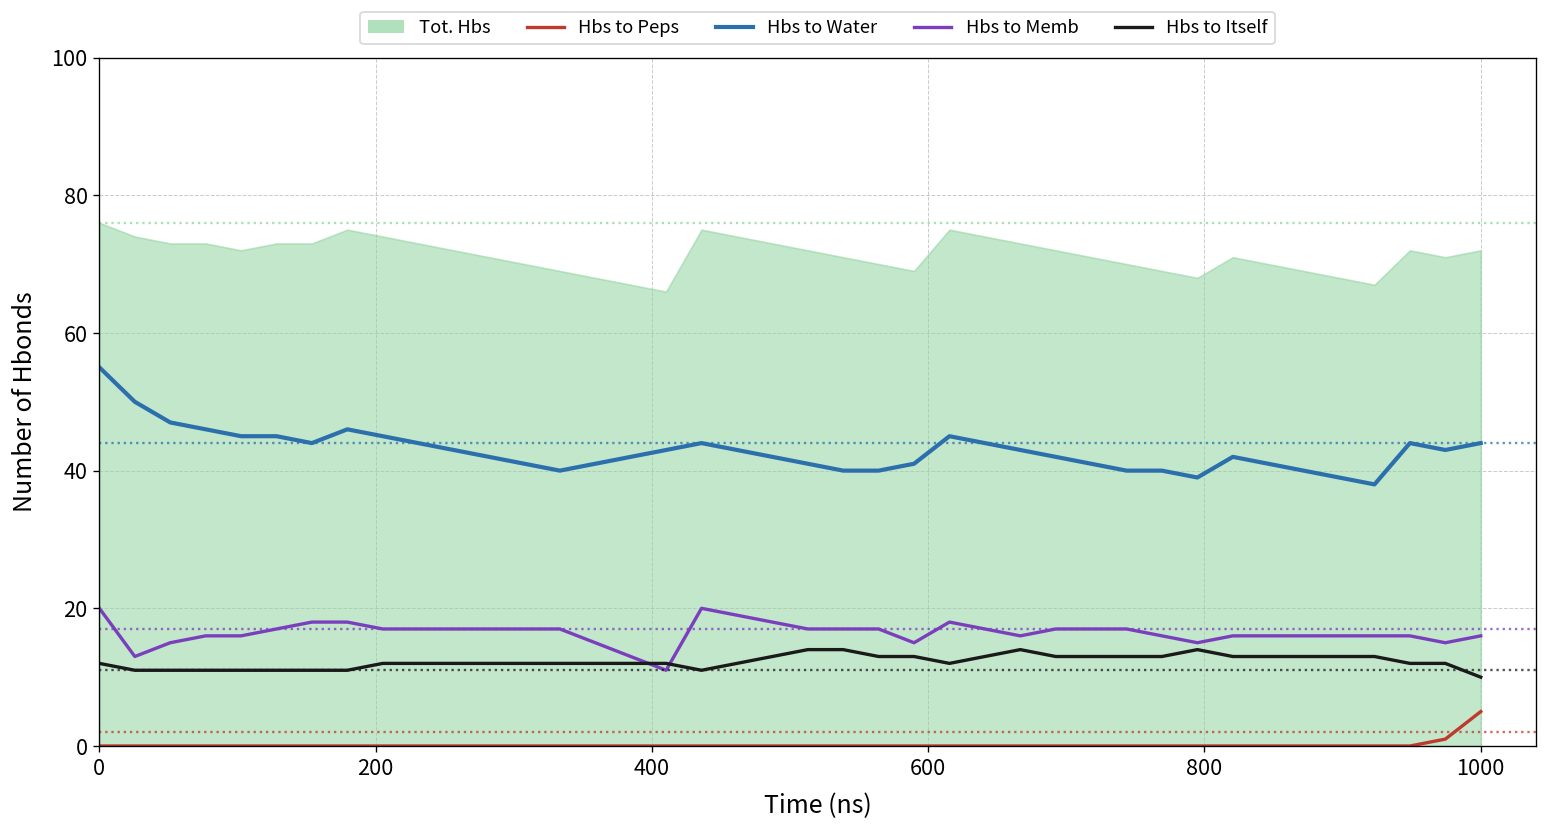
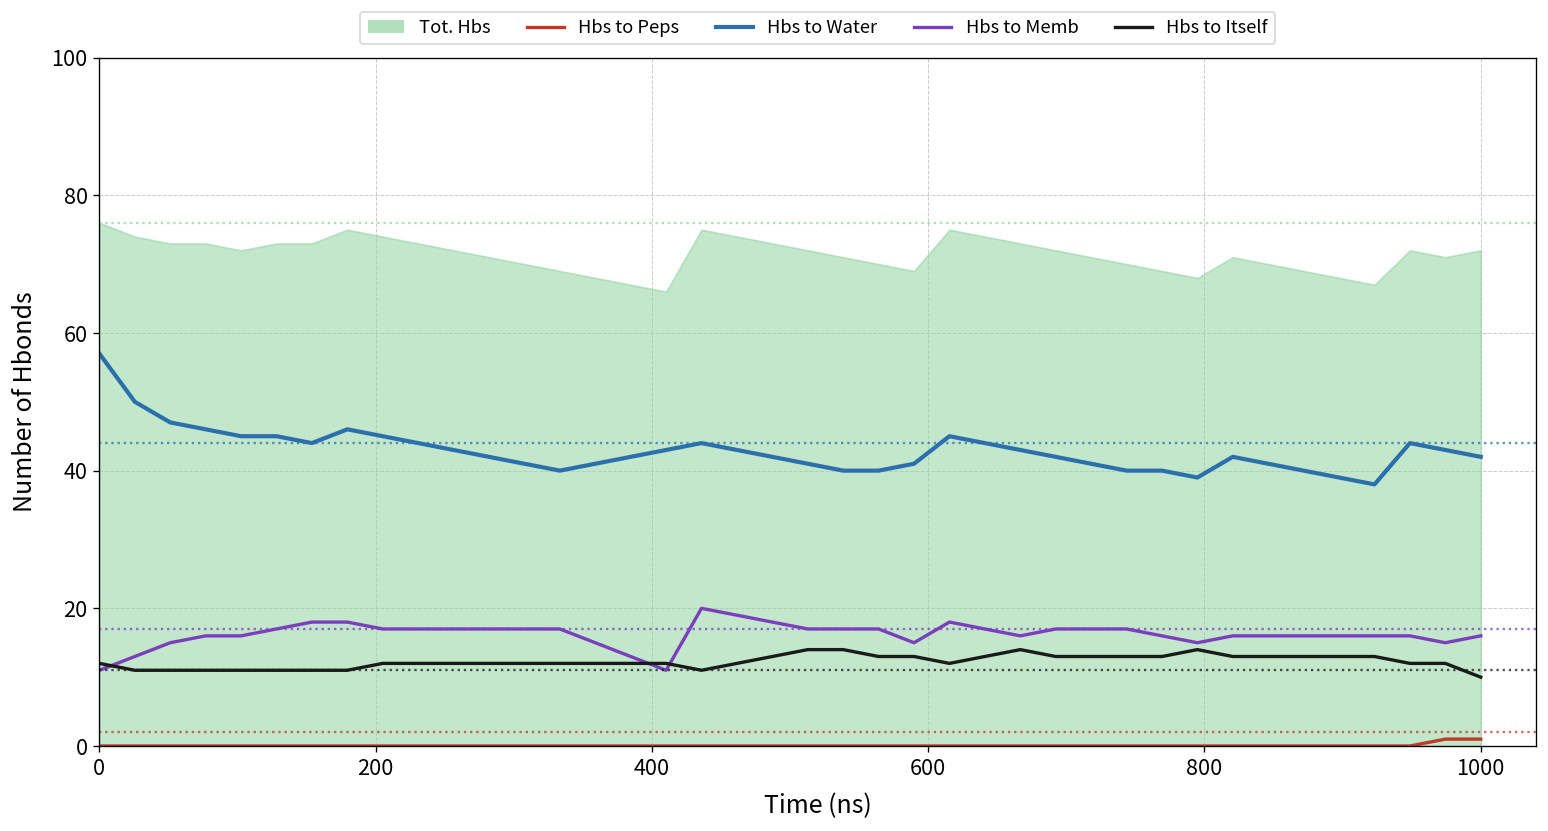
Hbs to Water, 0: 55 -> 57
Hbs to Memb, 0: 20 -> 11
Hbs to Peps, 1000: 5 -> 1
Hbs to Water, 1000: 44 -> 42
